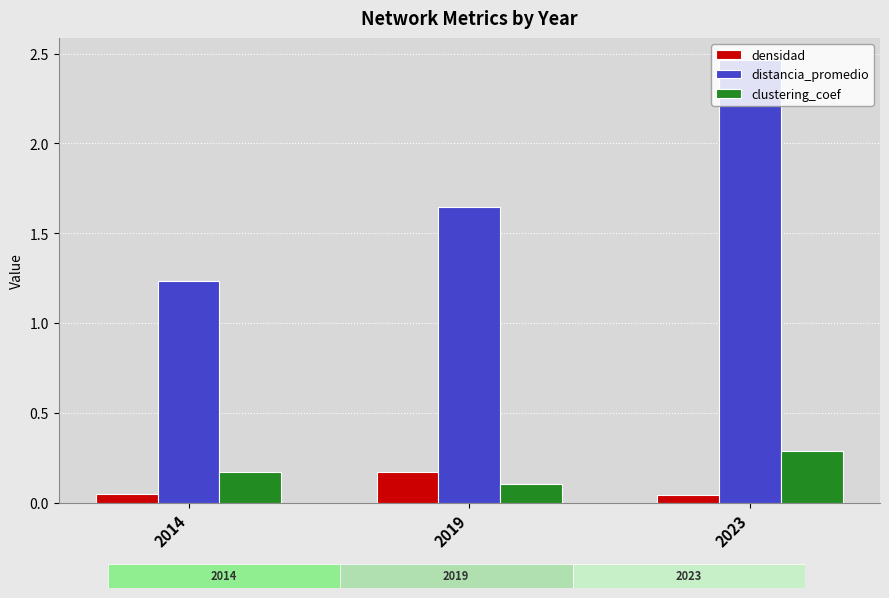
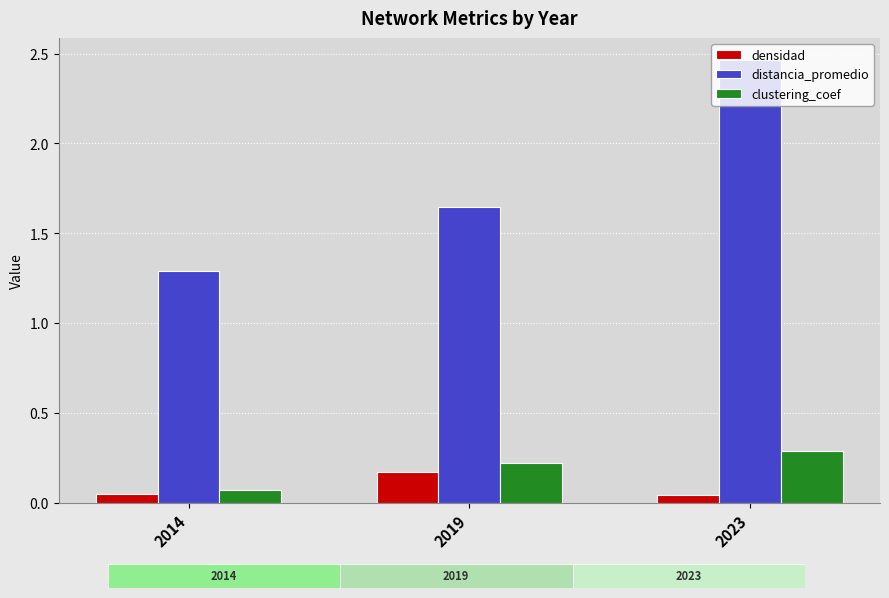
distancia_promedio, 2014: 1.23 -> 1.29
clustering_coef, 2014: 0.17 -> 0.07
clustering_coef, 2019: 0.10 -> 0.22
